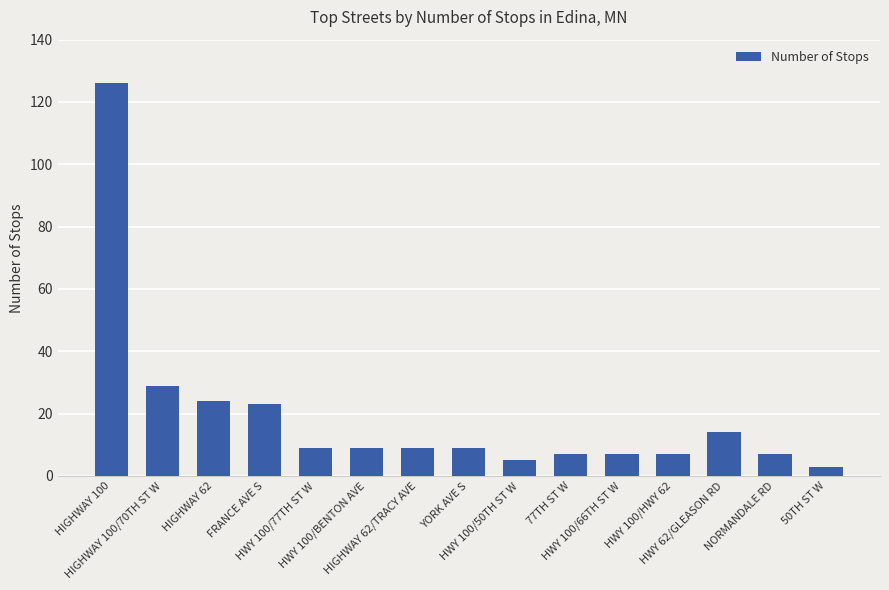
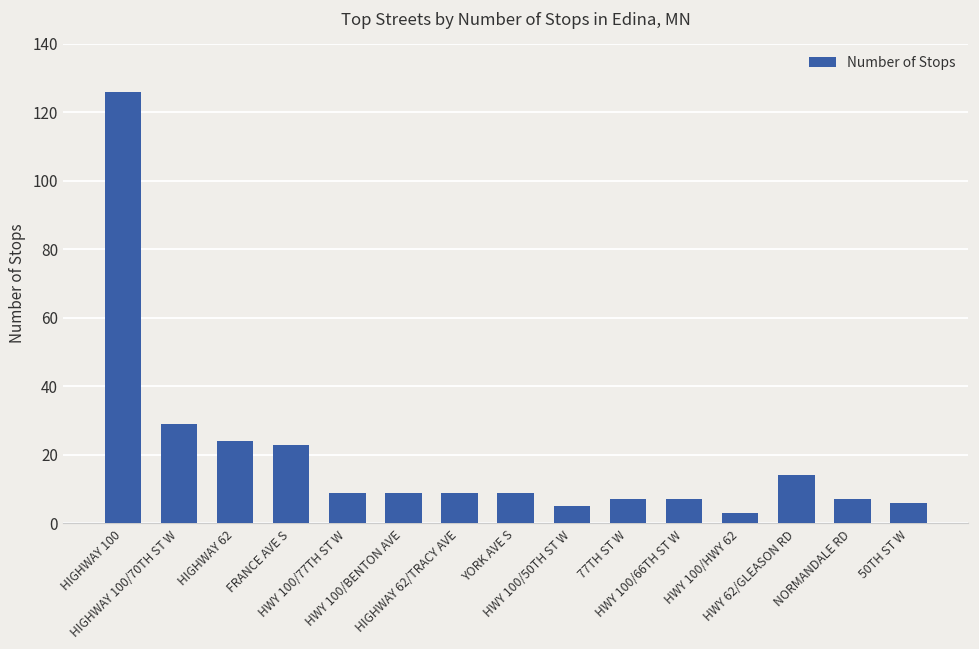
HWY 100/HWY 62: 7 -> 3
50TH ST W: 3 -> 6
